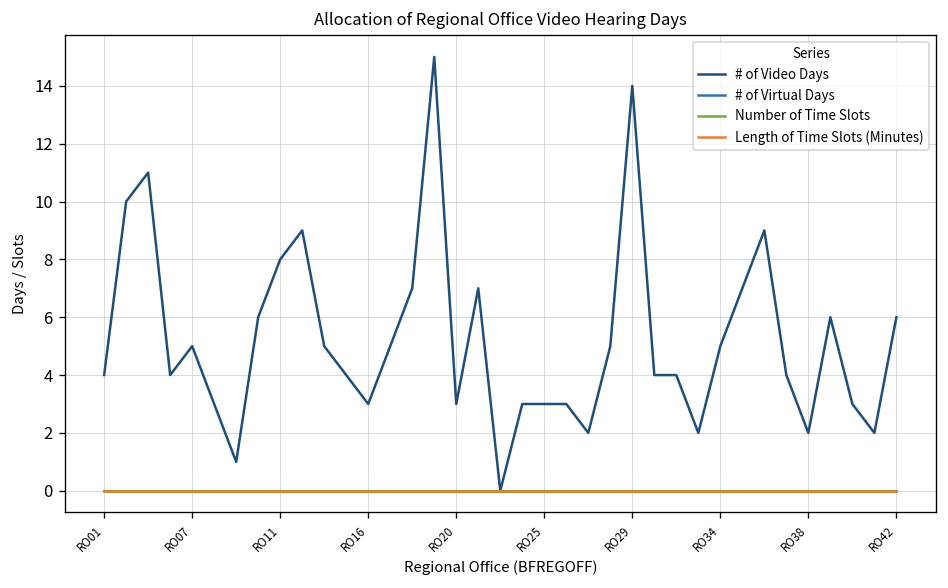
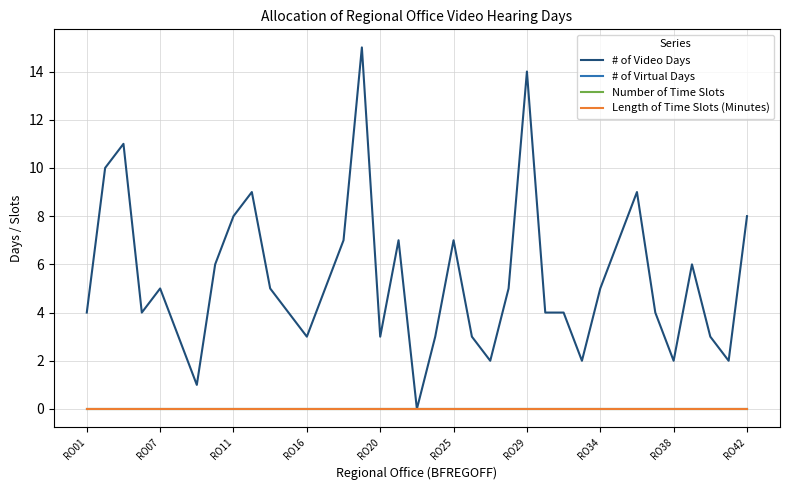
# of Video Days, RO25: 3 -> 7
# of Video Days, RO42: 6 -> 8
